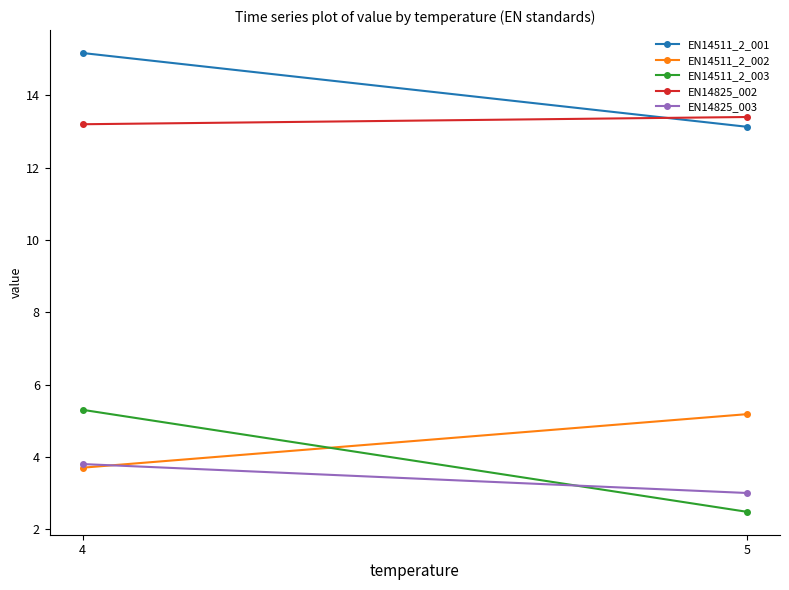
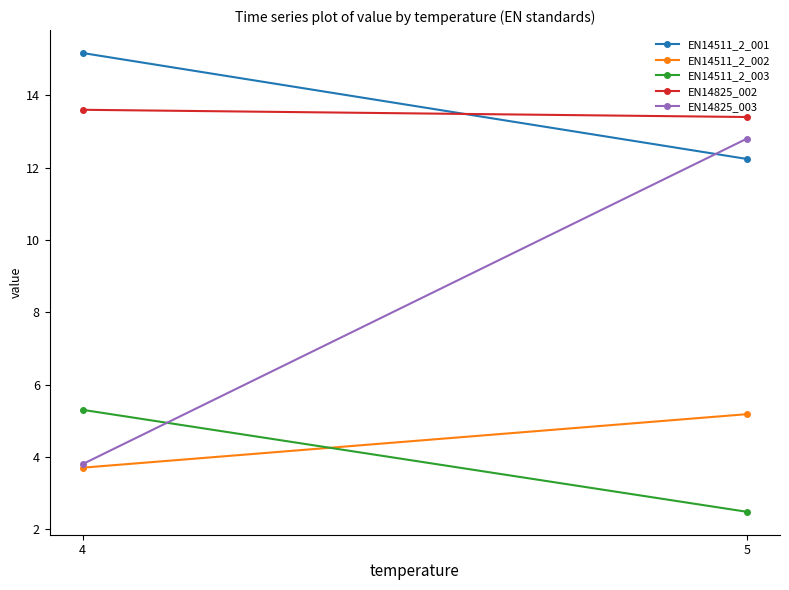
EN14825_002, 4: 13.2 -> 13.6
EN14511_2_001, 5: 13.1 -> 12.2
EN14825_003, 5: 3.0 -> 12.8
